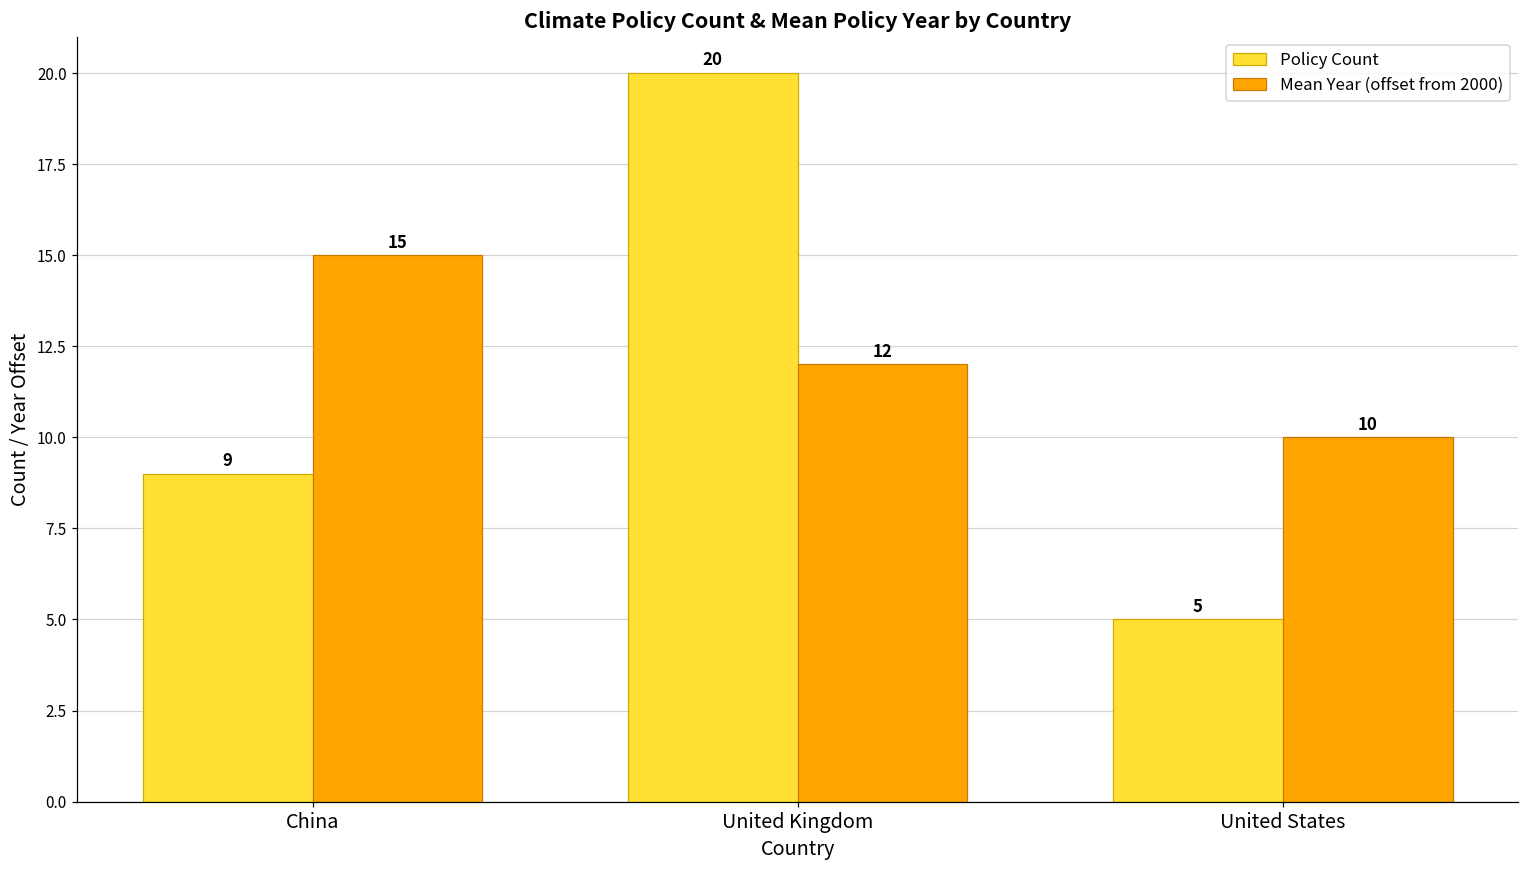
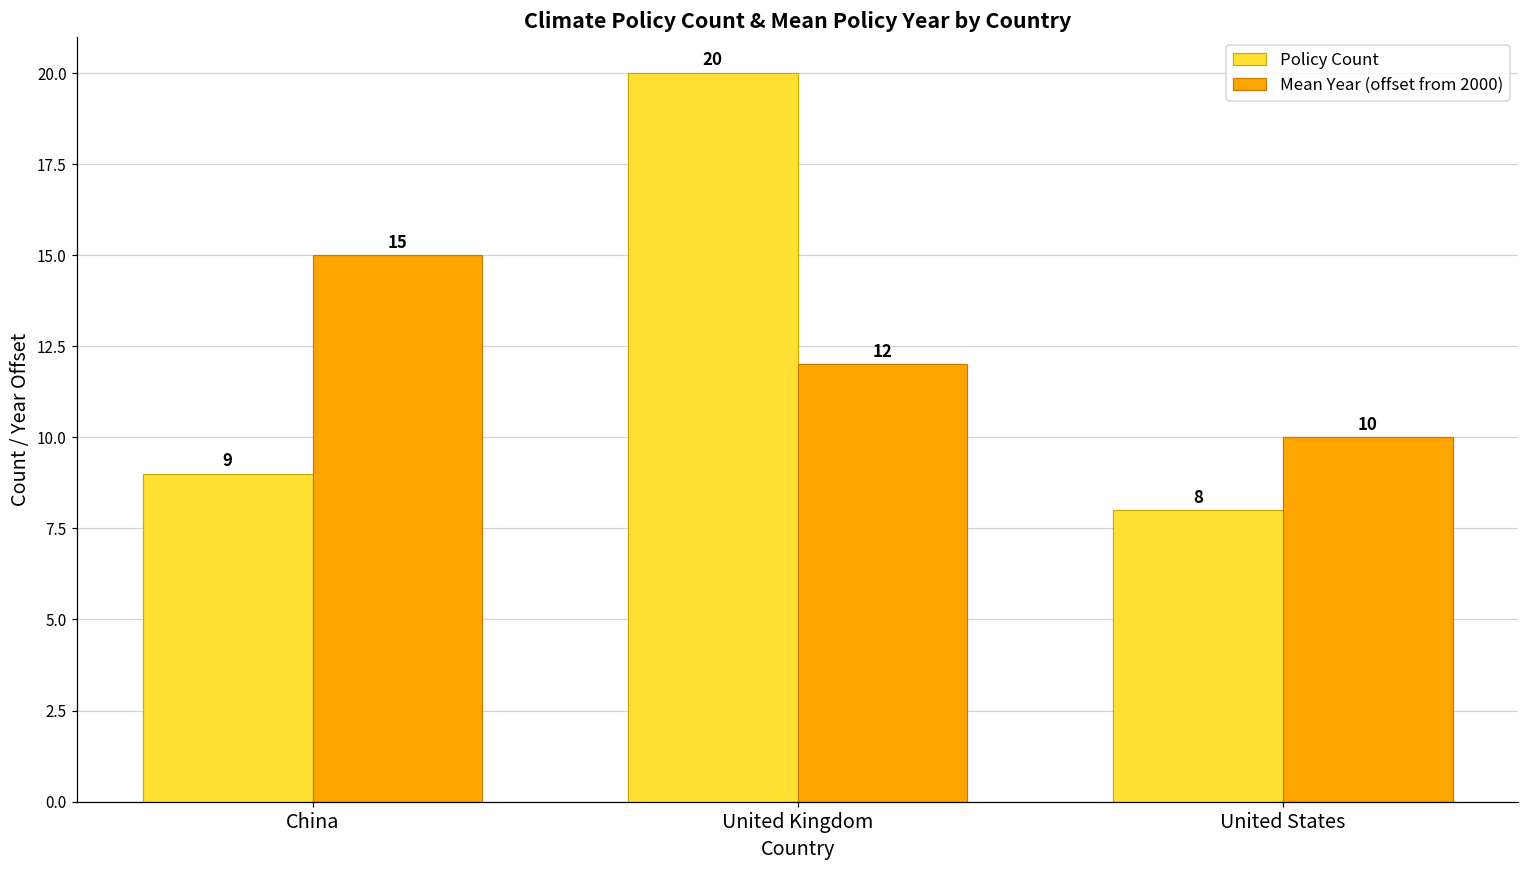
Policy Count, United States: 5 -> 8
